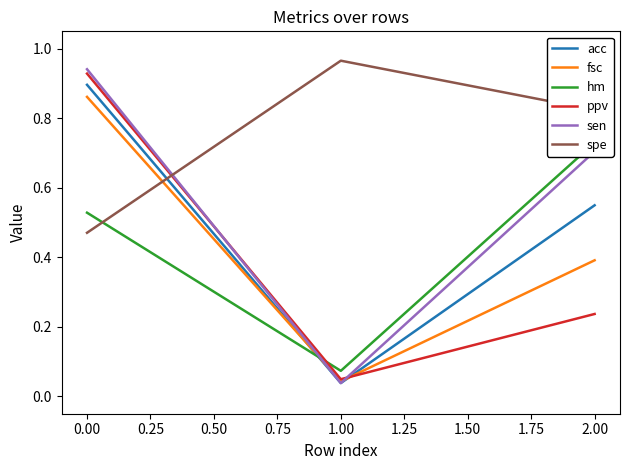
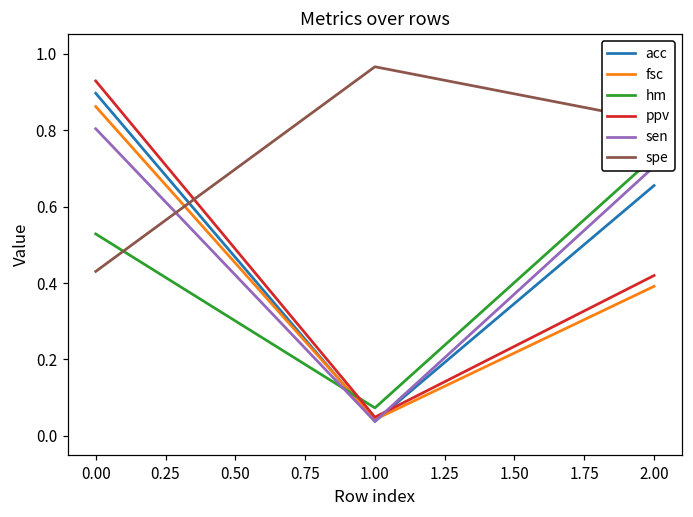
sen, 0.00: 0.94 -> 0.80
spe, 0.00: 0.47 -> 0.43
acc, 2.00: 0.55 -> 0.65
ppv, 2.00: 0.24 -> 0.42
